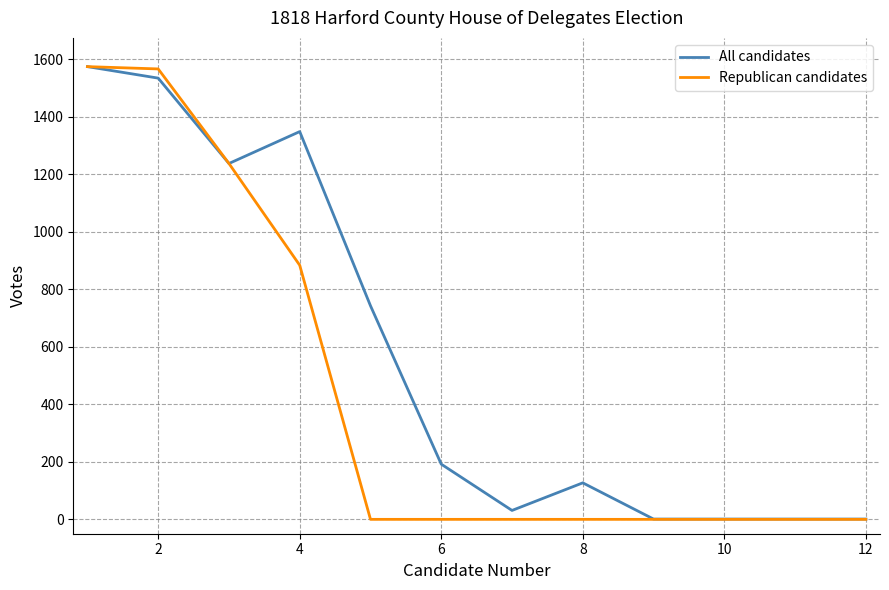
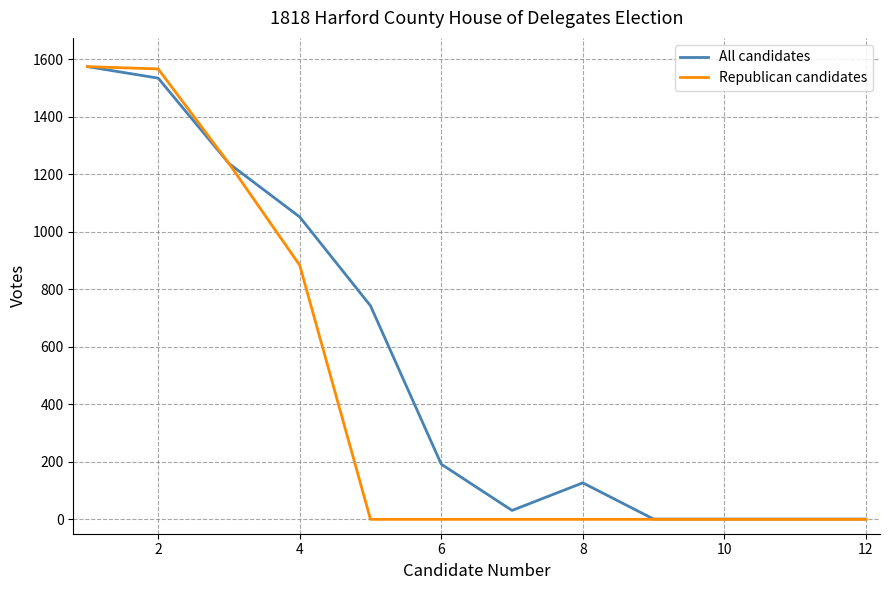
All candidates, 4: 1350 -> 1050
